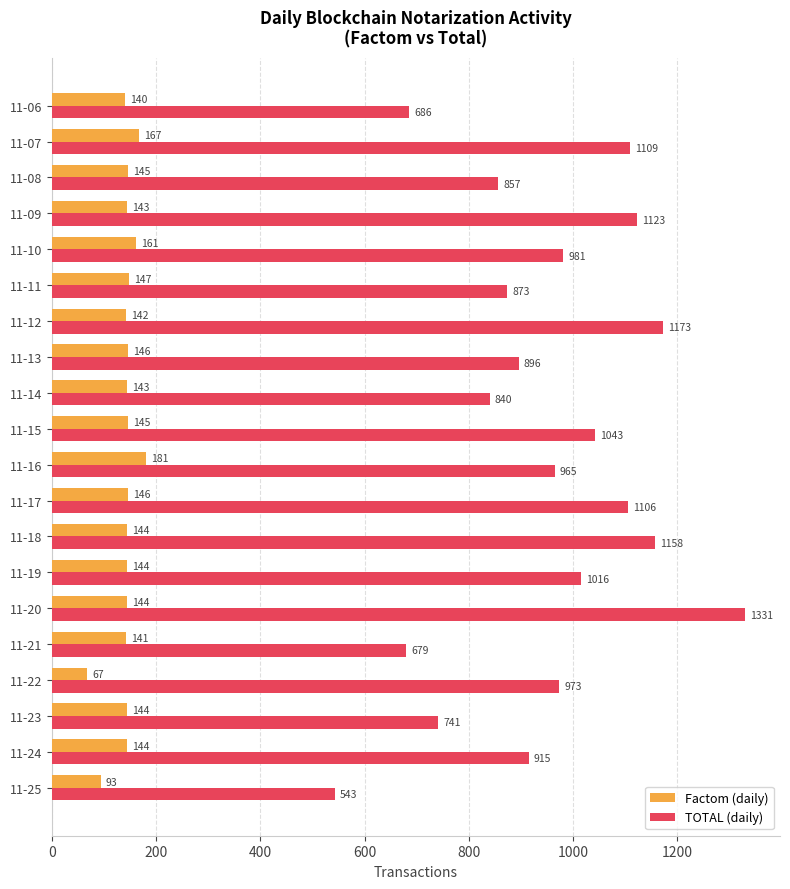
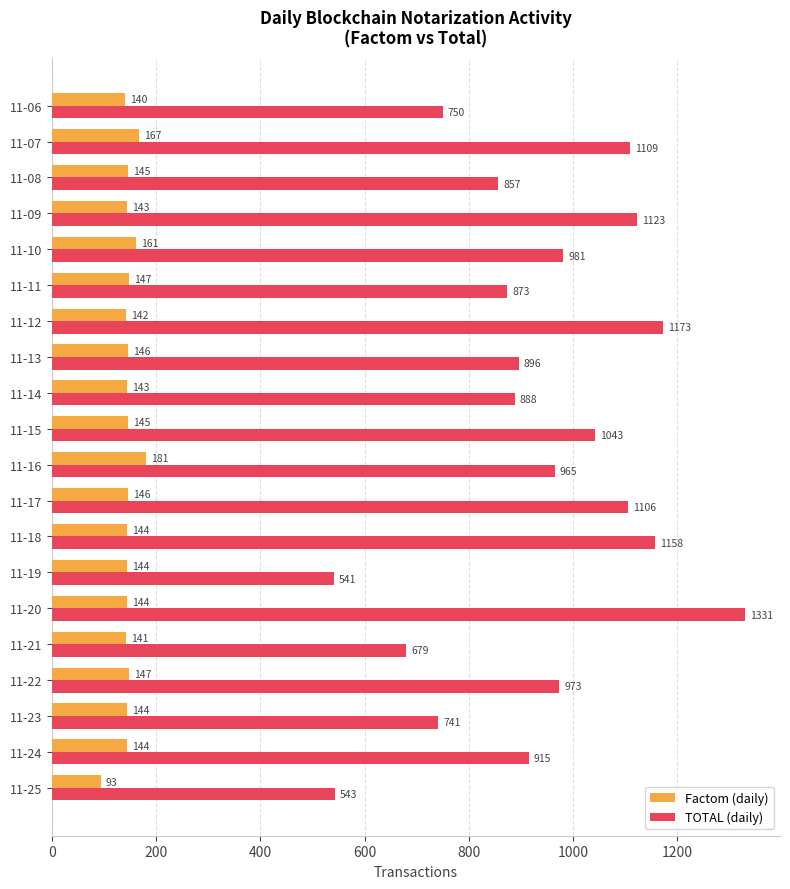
TOTAL (daily), 11-06: 686 -> 750
TOTAL (daily), 11-14: 840 -> 888
TOTAL (daily), 11-19: 1016 -> 541
Factom (daily), 11-22: 67 -> 147
